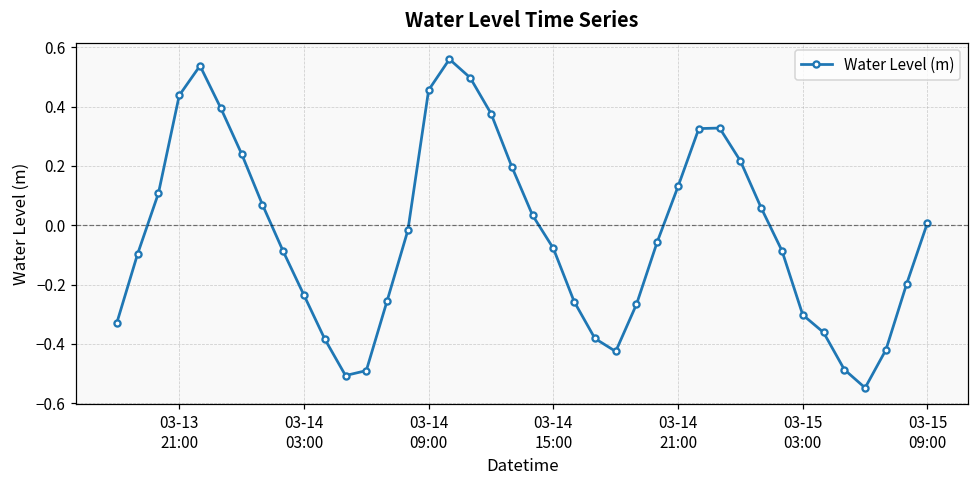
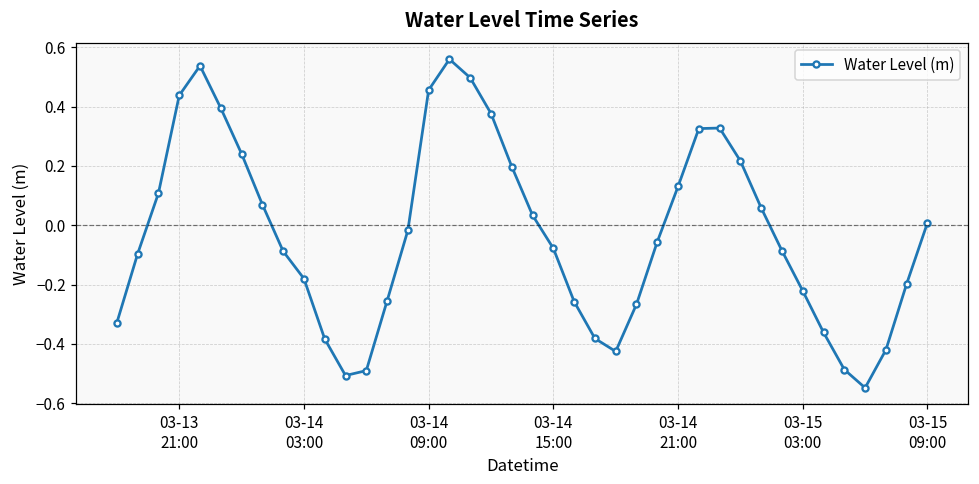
03-14 03:00: -0.24 -> -0.18
03-15 03:00: -0.30 -> -0.22
